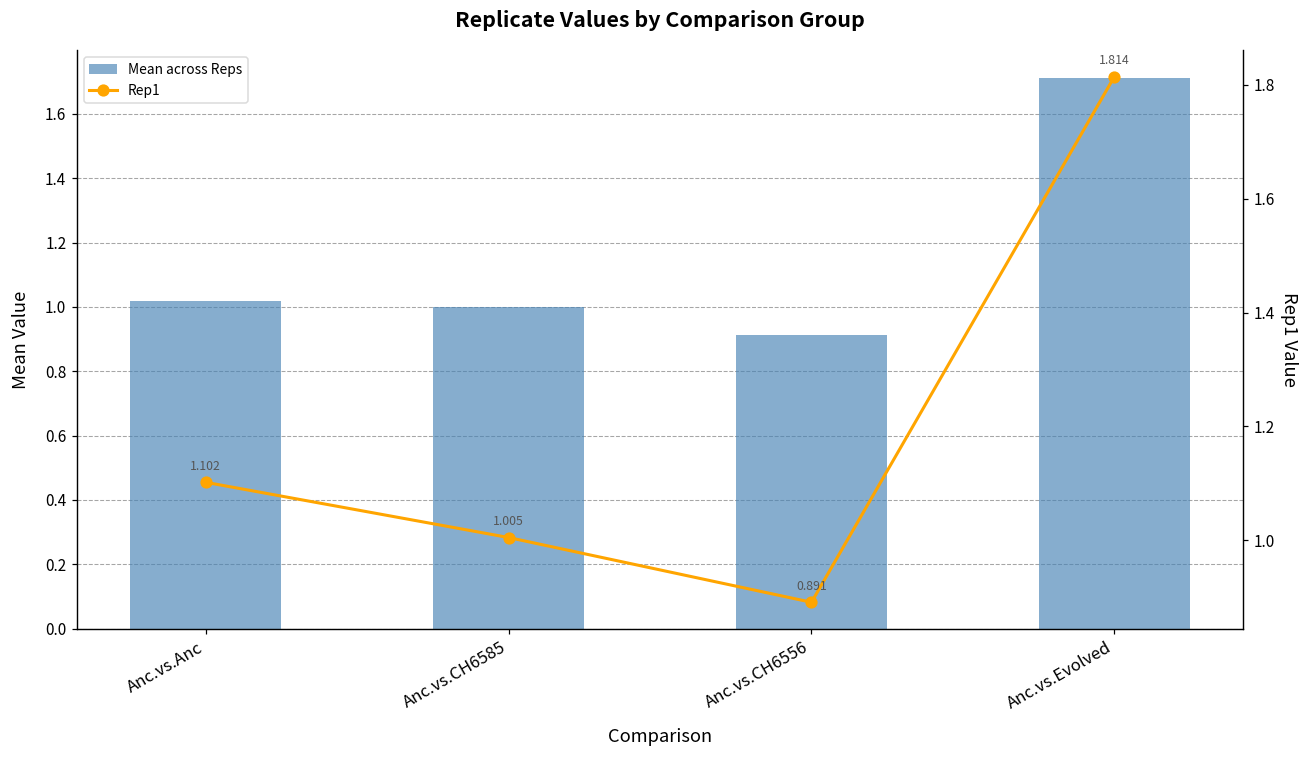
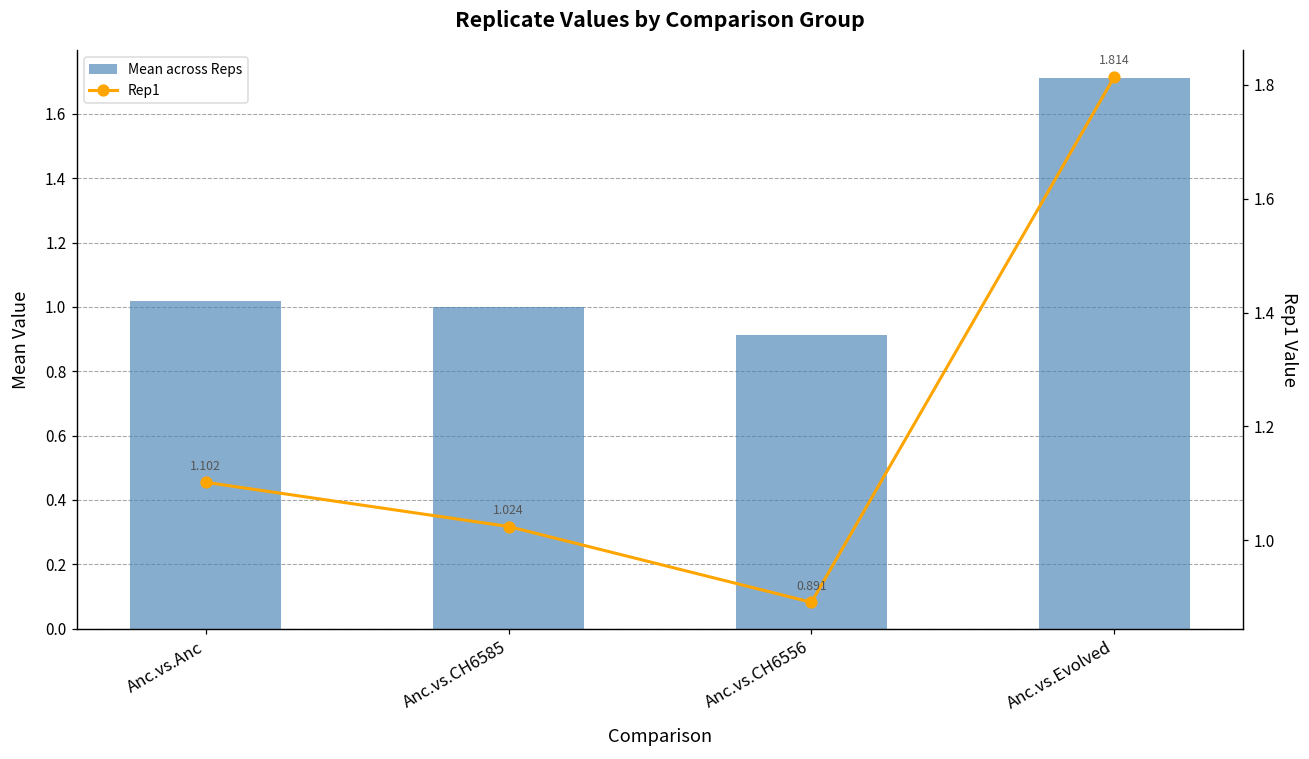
Rep1, Anc.vs.CH6585: 1.005 -> 1.024
